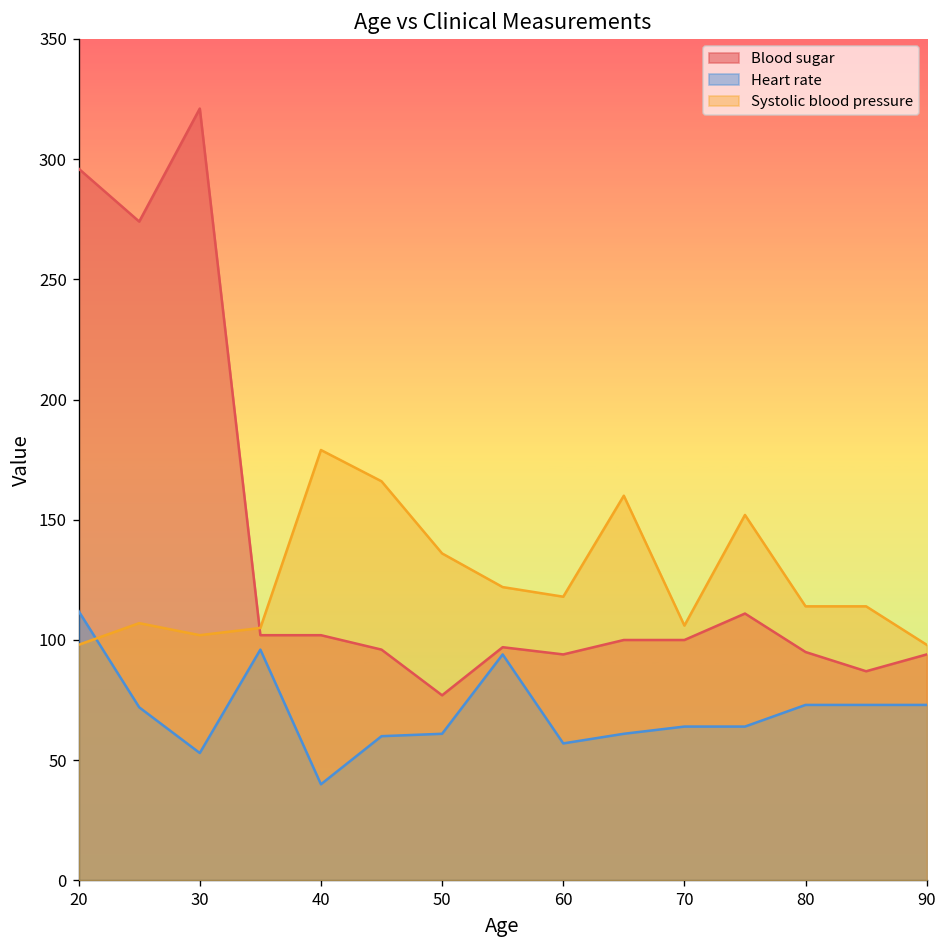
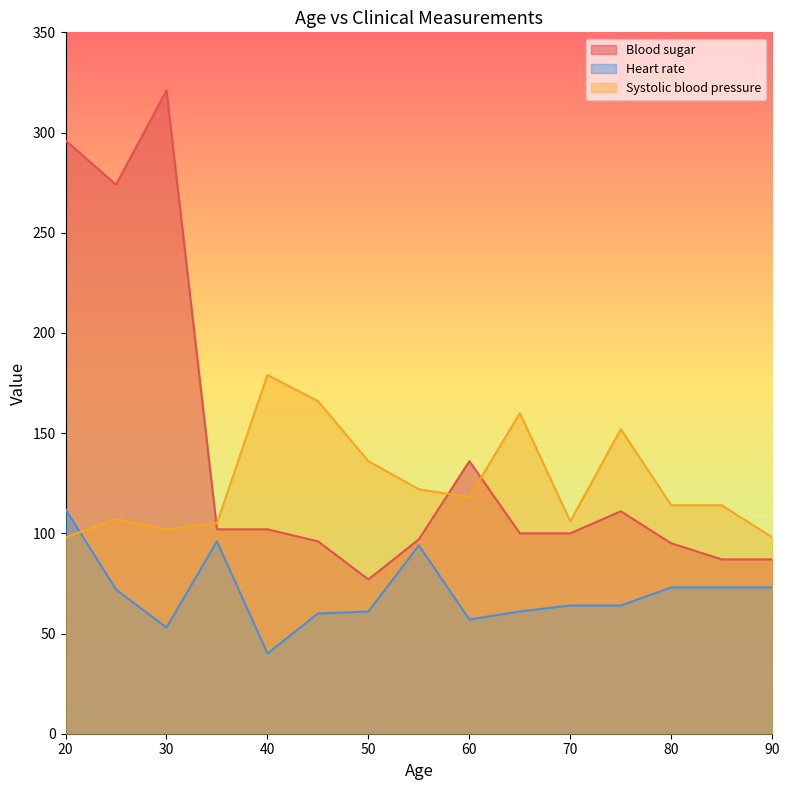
Blood sugar, 60: 94 -> 136
Blood sugar, 90: 94 -> 87
